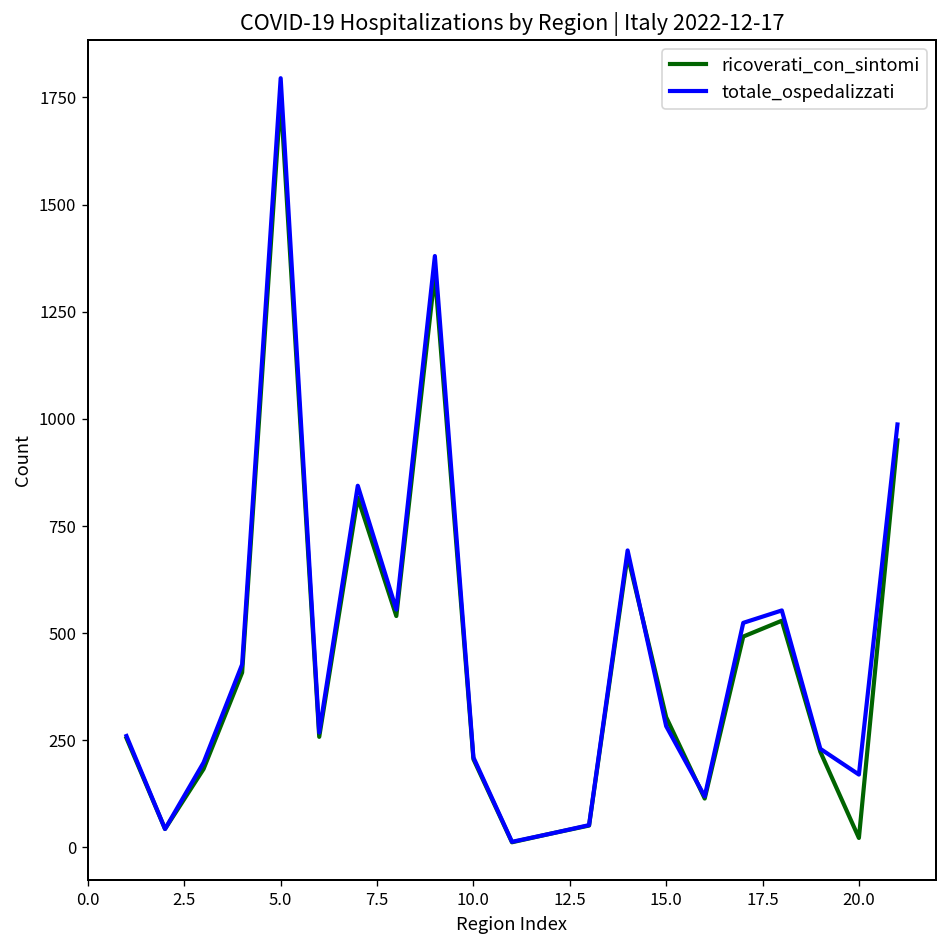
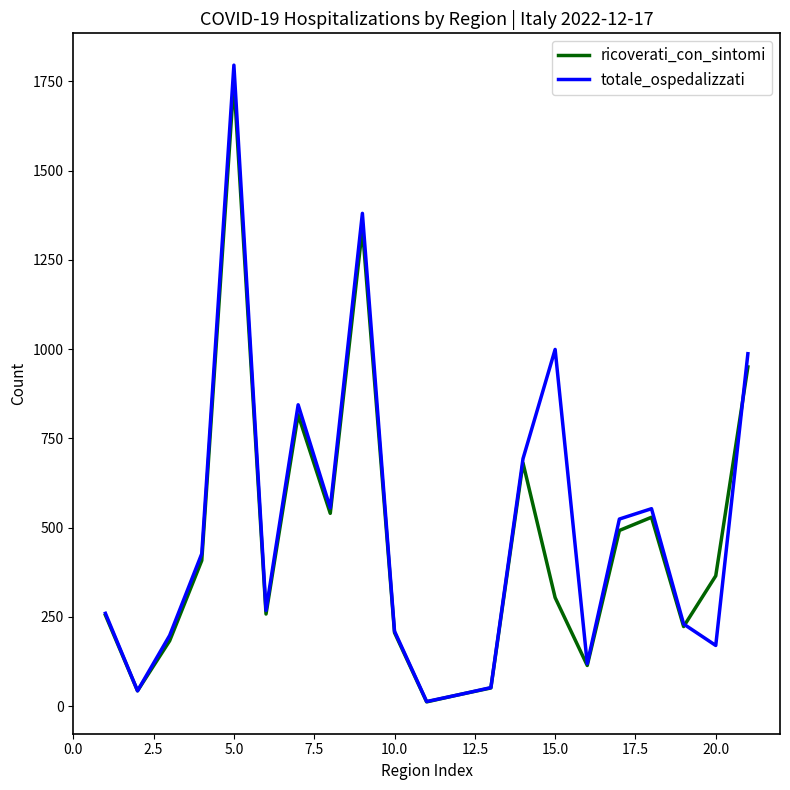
totale_ospedalizzati, 15.0: 280 -> 1000
ricoverati_con_sintomi, 20.0: 20 -> 370
